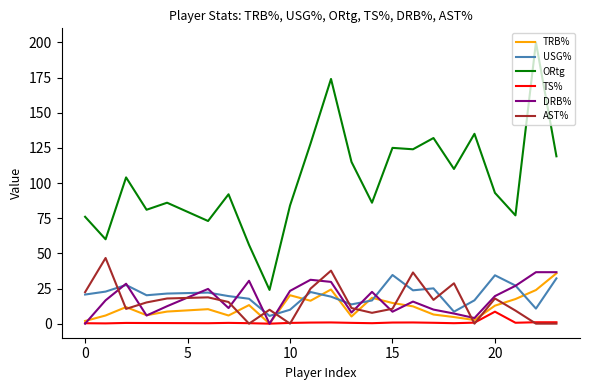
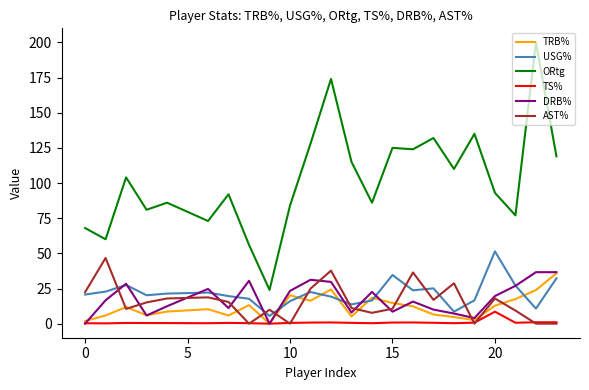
ORtg, 0: 76 -> 68
USG%, 10: 10 -> 16
USG%, 20: 34 -> 51
